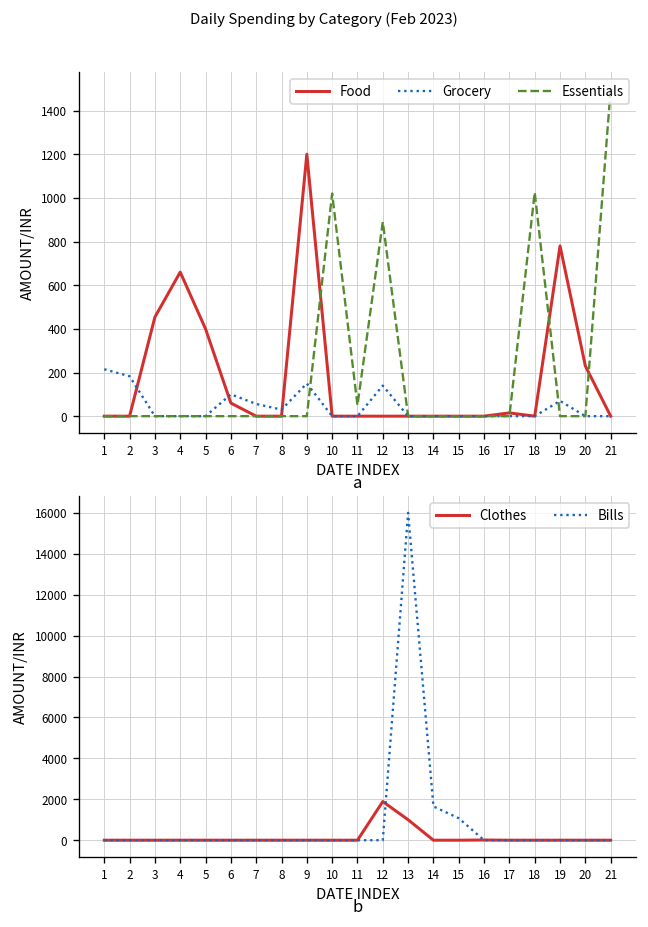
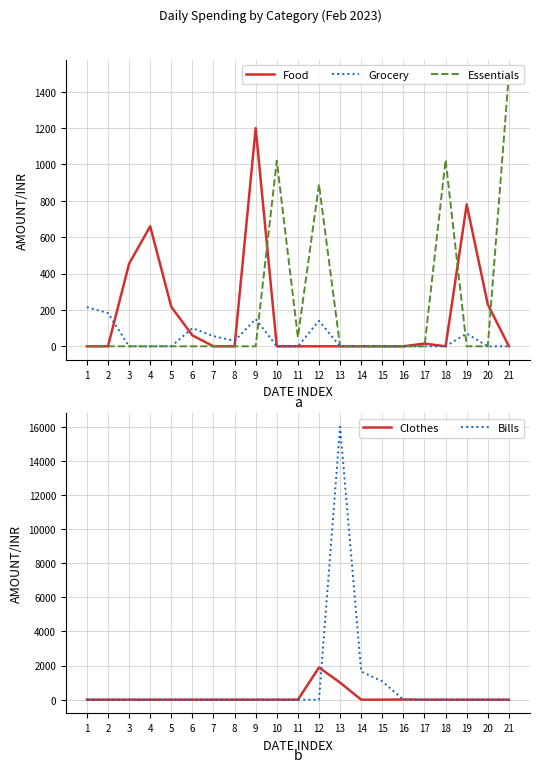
a, Food, 5: 400 -> 220
